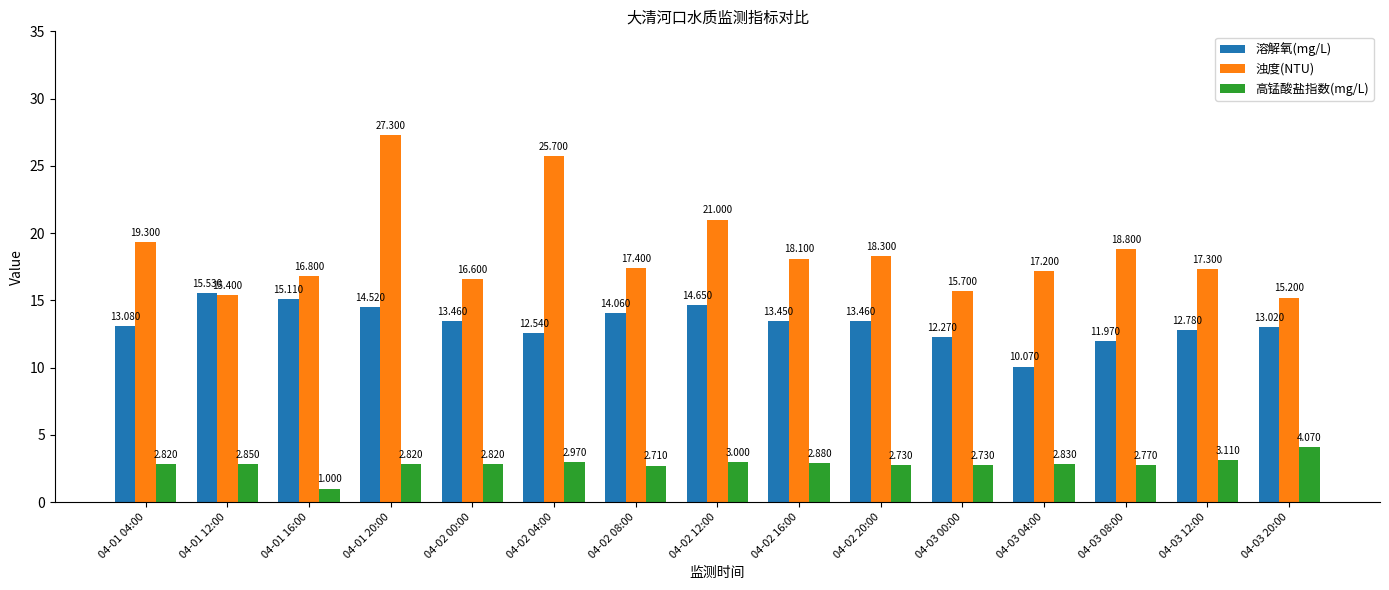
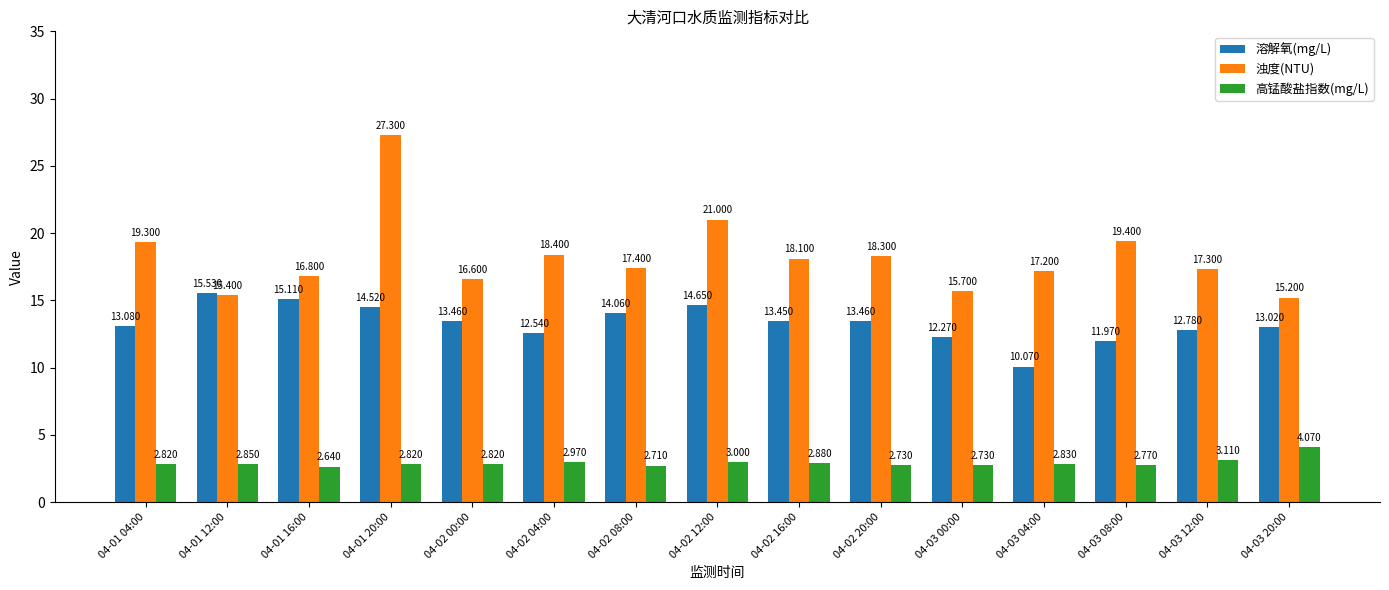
高锰酸盐指数(mg/L), 04-01 16:00: 1.000 -> 2.640
浊度(NTU), 04-02 04:00: 25.700 -> 18.400
浊度(NTU), 04-03 08:00: 18.800 -> 19.400
